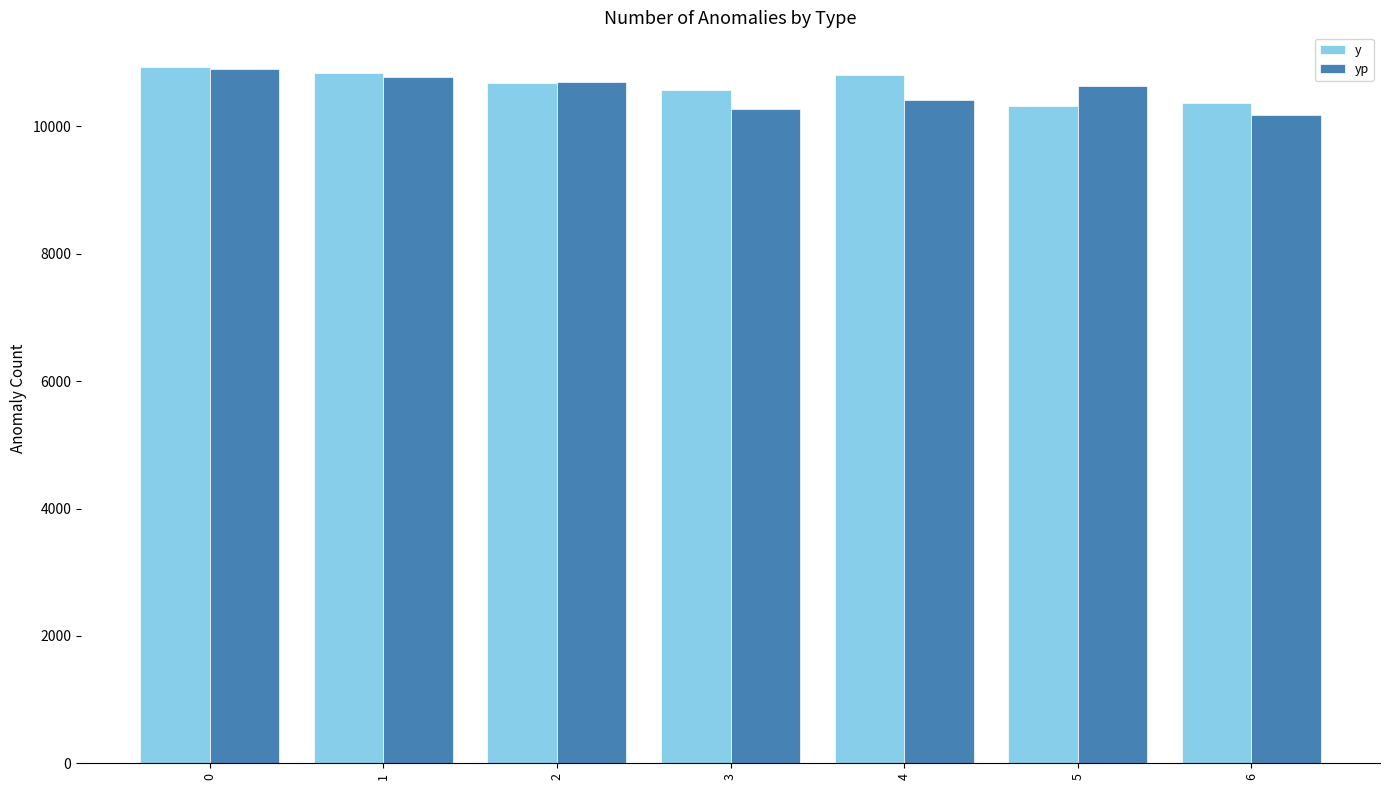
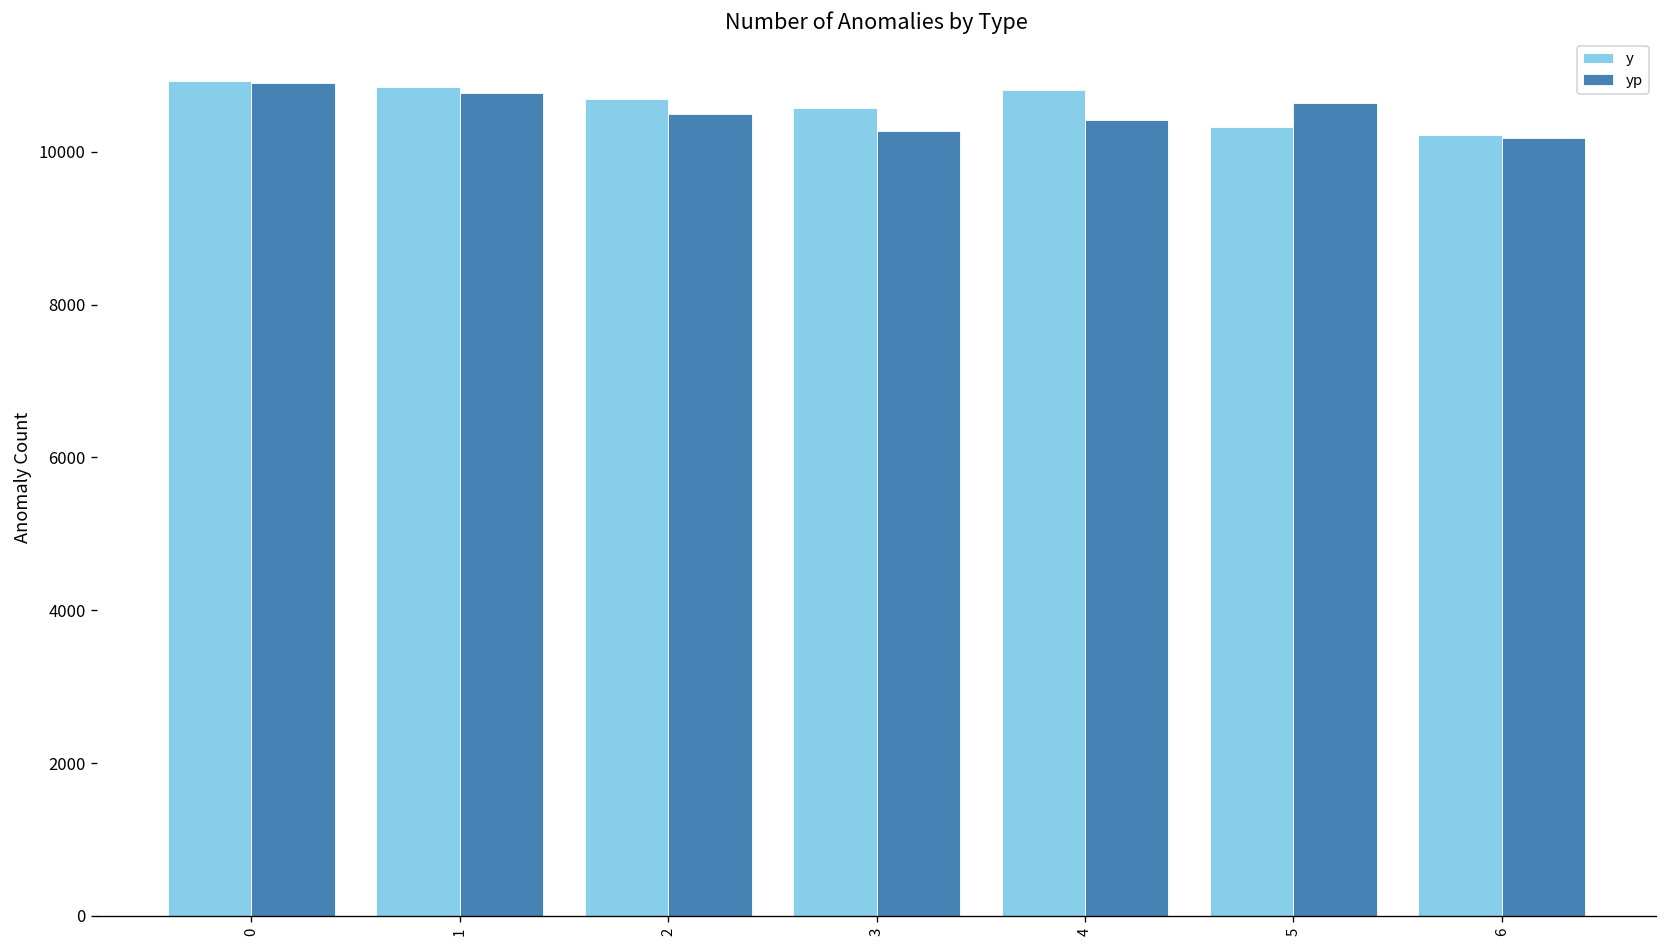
yp, 2: 10700 -> 10500
y, 6: 10400 -> 10200
